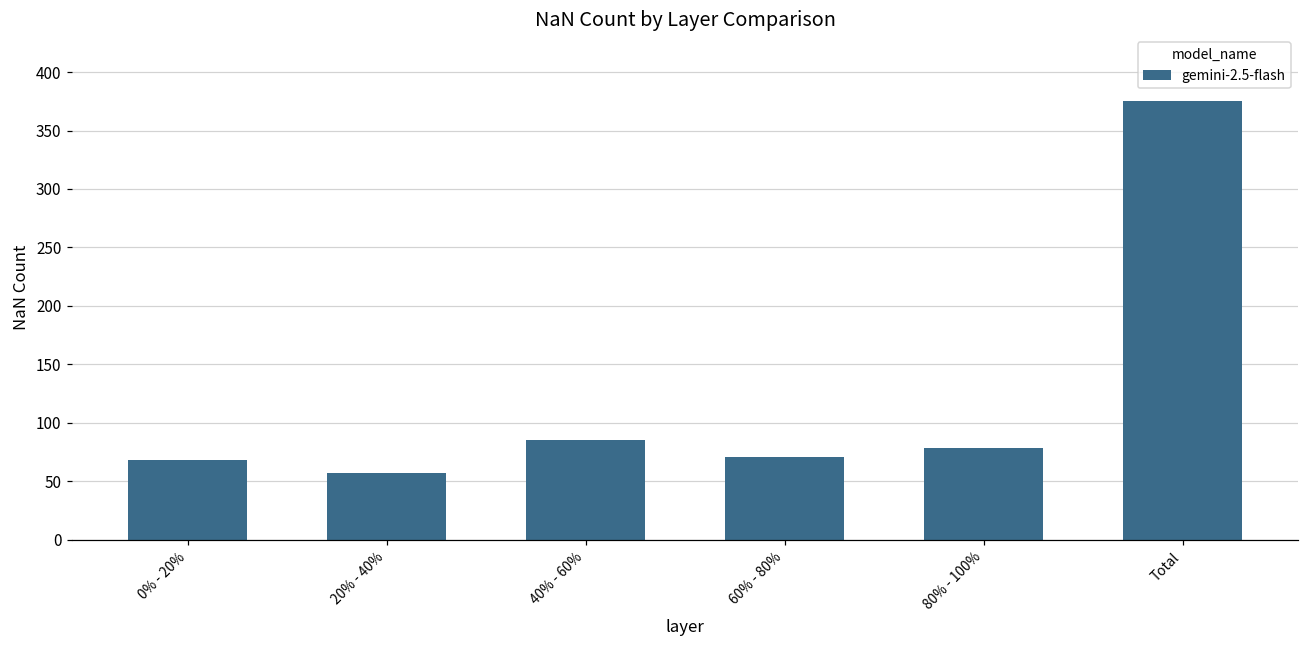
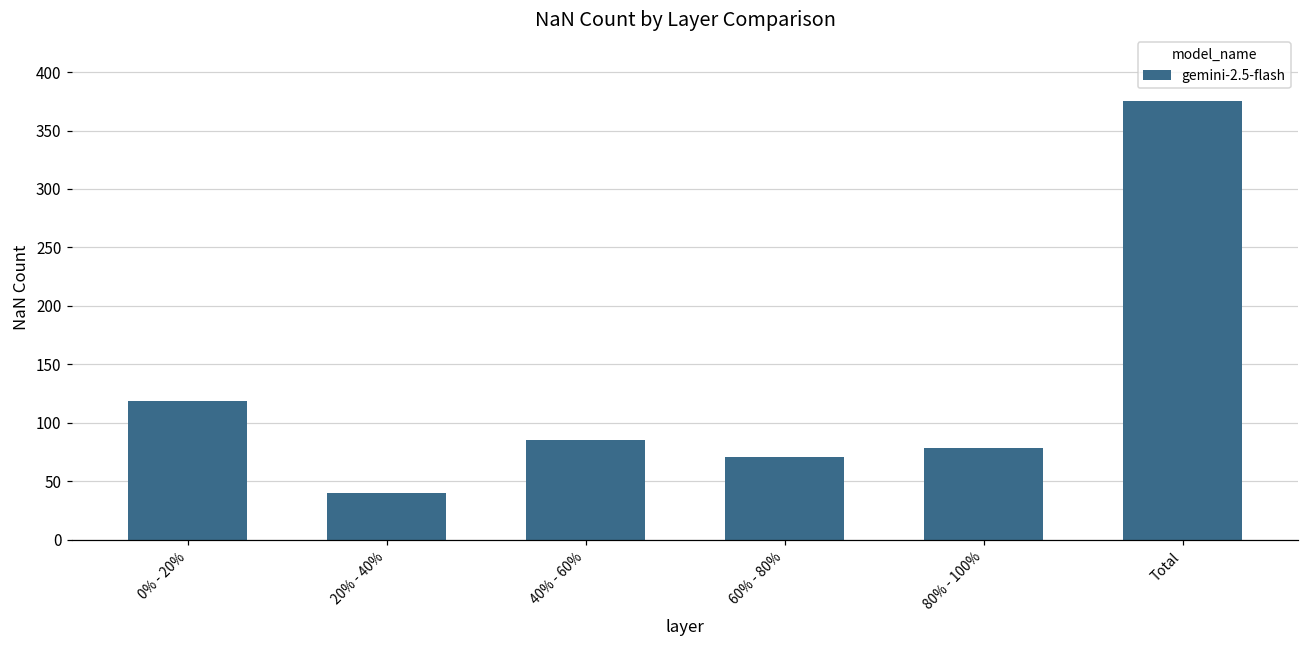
0% - 20%: 68 -> 119
20% - 40%: 57 -> 40
